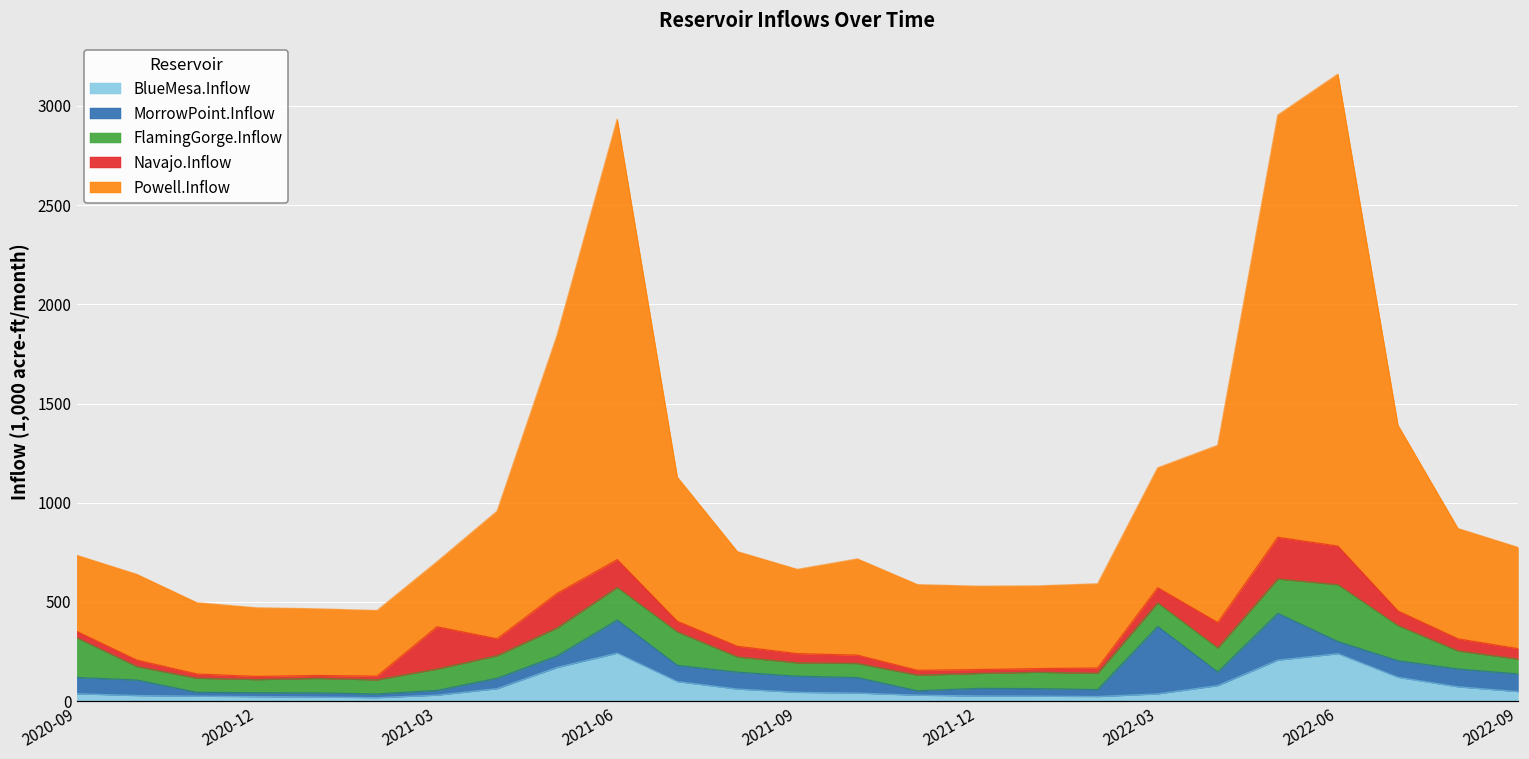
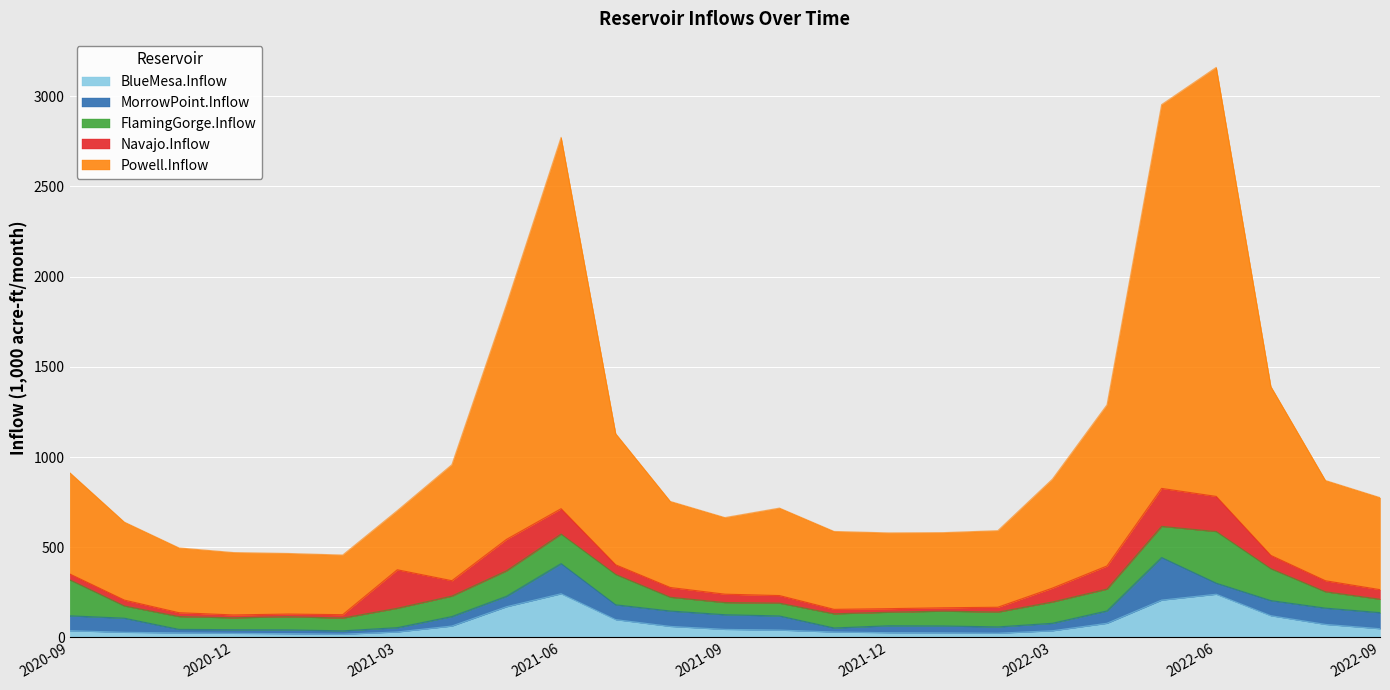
Powell.Inflow, 2020-09: 380 -> 560
Powell.Inflow, 2021-06: 2220 -> 2060
MorrowPoint.Inflow, 2022-03: 340 -> 40
